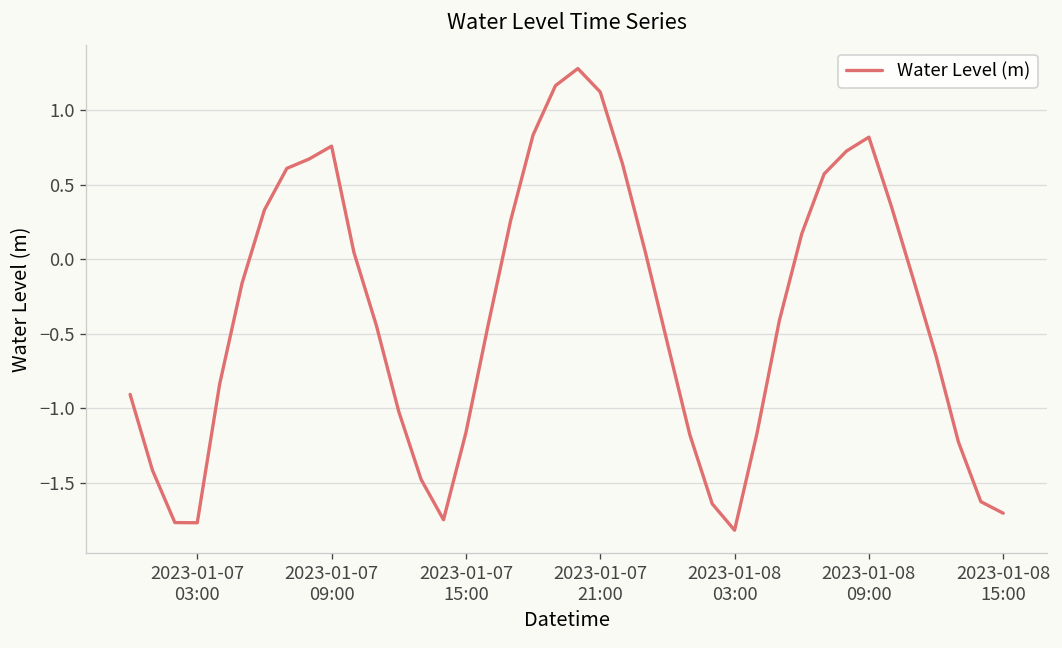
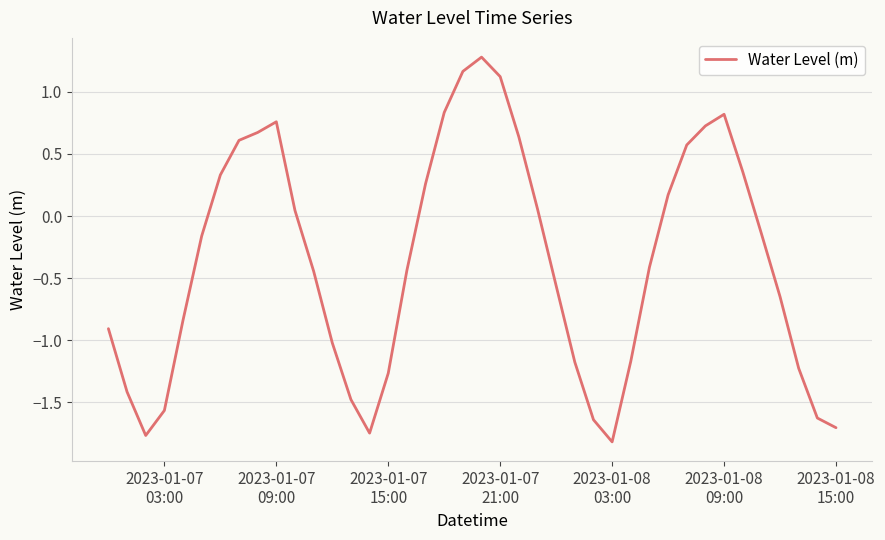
2023-01-07 03:00: -1.77 -> -1.56
2023-01-07 15:00: -1.16 -> -1.26
